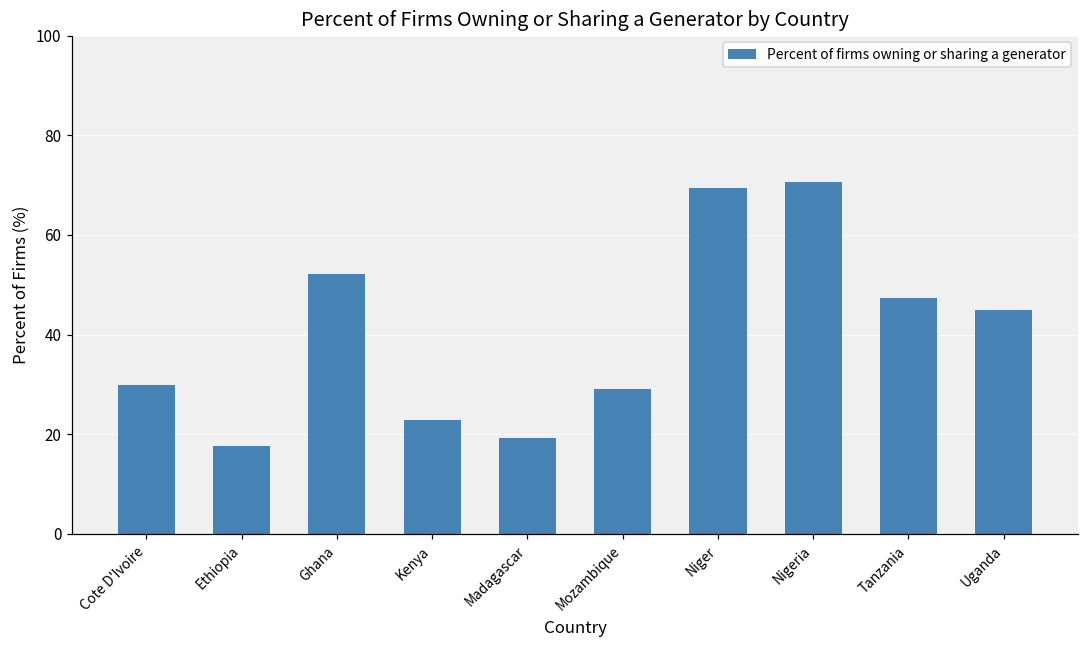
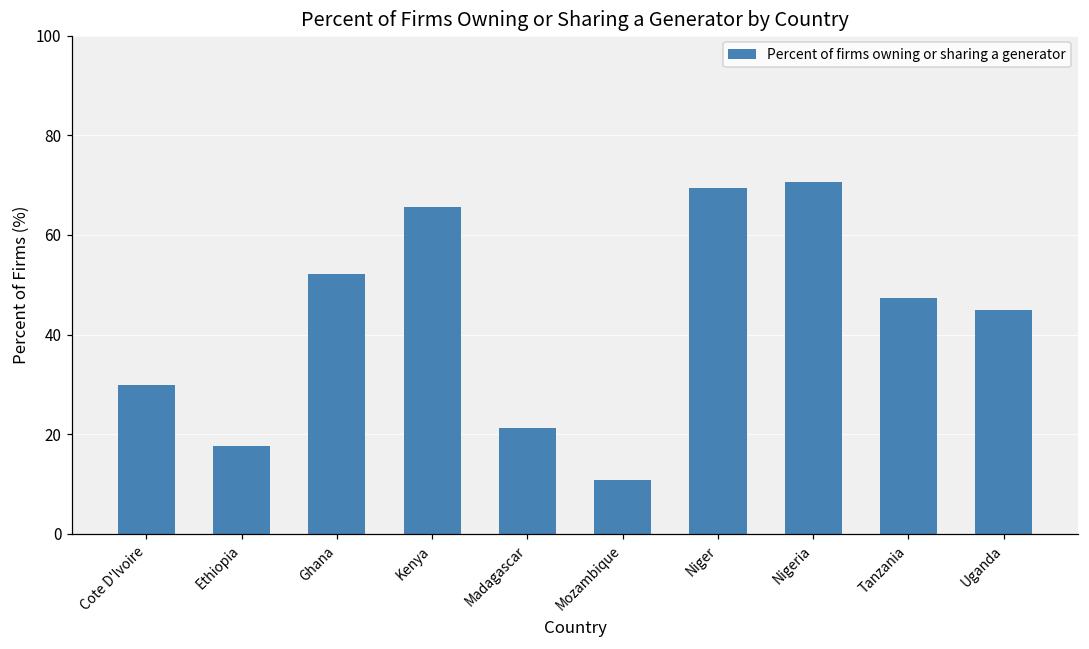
Kenya: 23 -> 66
Madagascar: 19 -> 21
Mozambique: 29 -> 11
